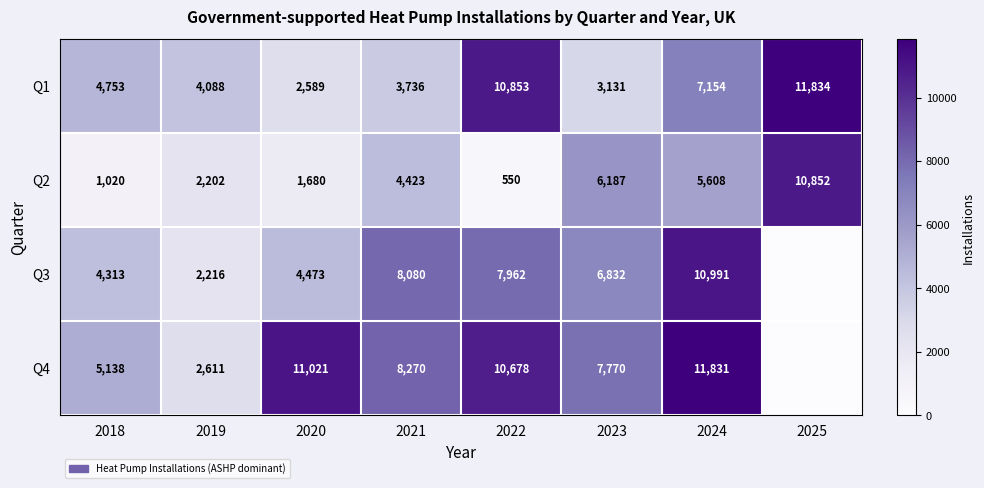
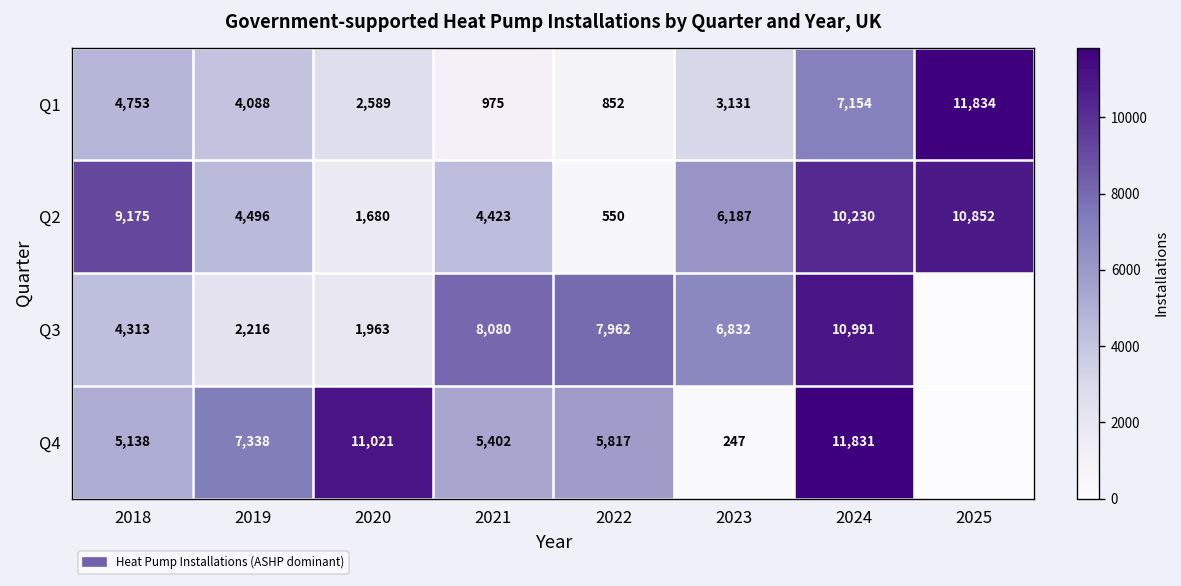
Q1, 2021: 3,736 -> 975
Q1, 2022: 10,853 -> 852
Q2, 2018: 1,020 -> 9,175
Q2, 2019: 2,202 -> 4,496
Q2, 2024: 5,608 -> 10,230
Q3, 2020: 4,473 -> 1,963
Q4, 2019: 2,611 -> 7,338
Q4, 2021: 8,270 -> 5,402
Q4, 2022: 10,678 -> 5,817
Q4, 2023: 7,770 -> 247
